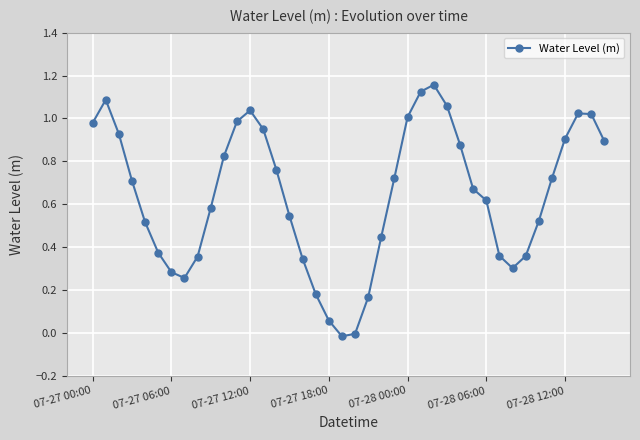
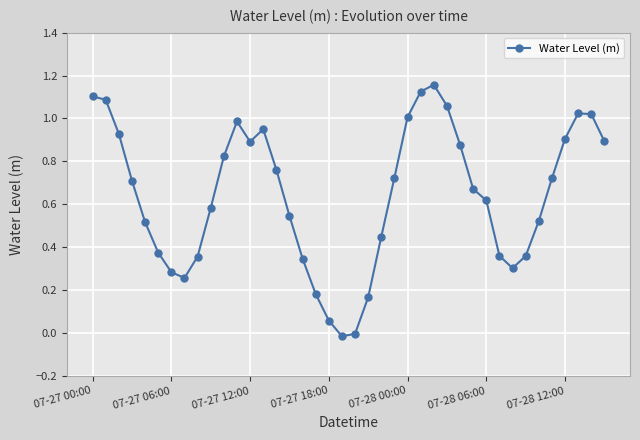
07-27 00:00: 0.98 -> 1.10
07-27 12:00: 1.04 -> 0.89
